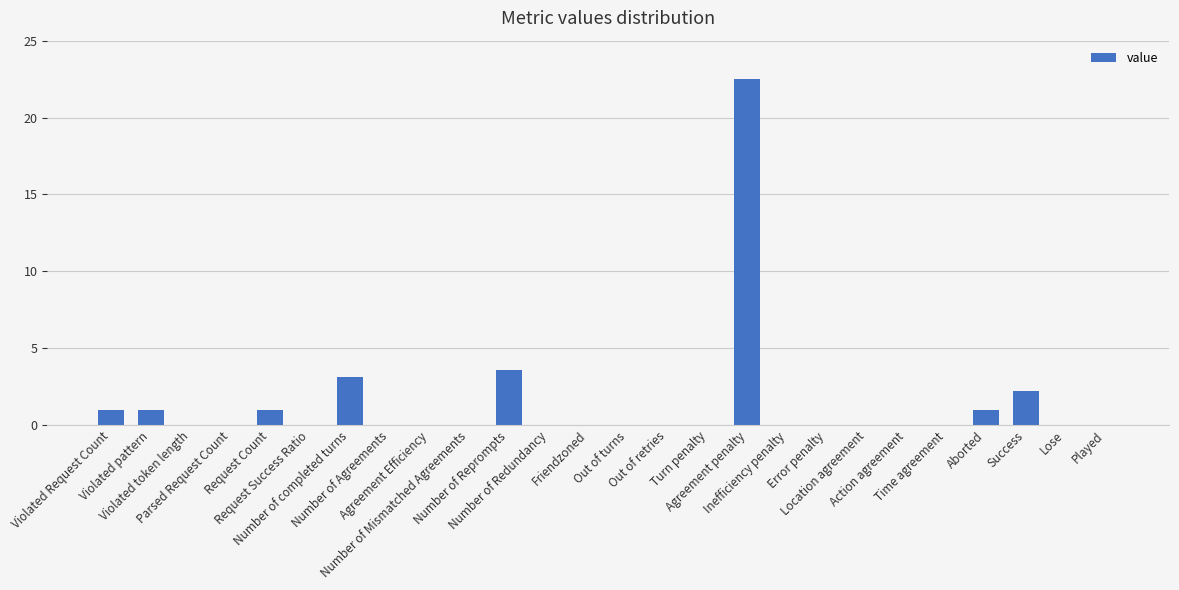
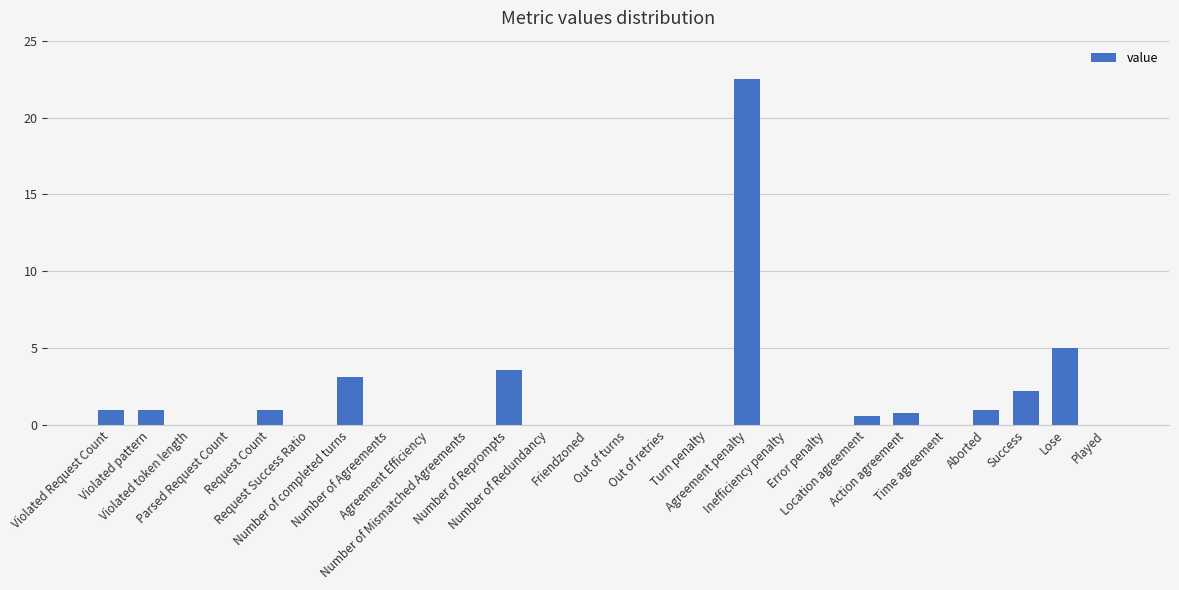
Location agreement: 0.0 -> 0.6
Action agreement: 0.0 -> 0.8
Lose: 0 -> 5
